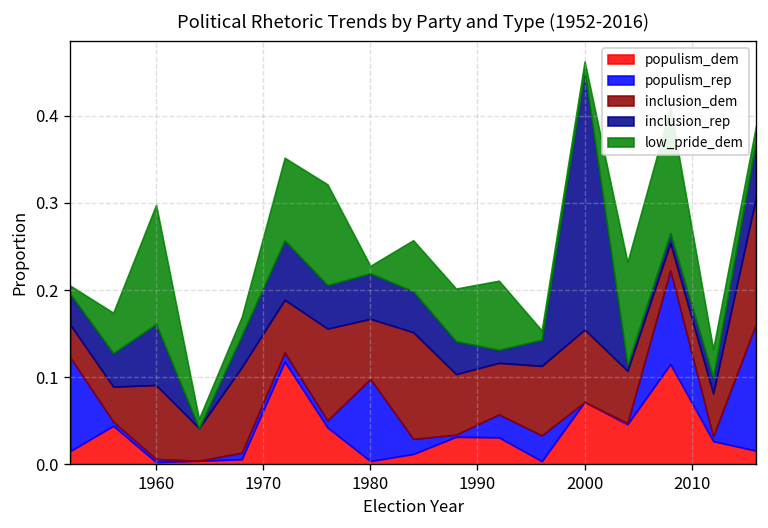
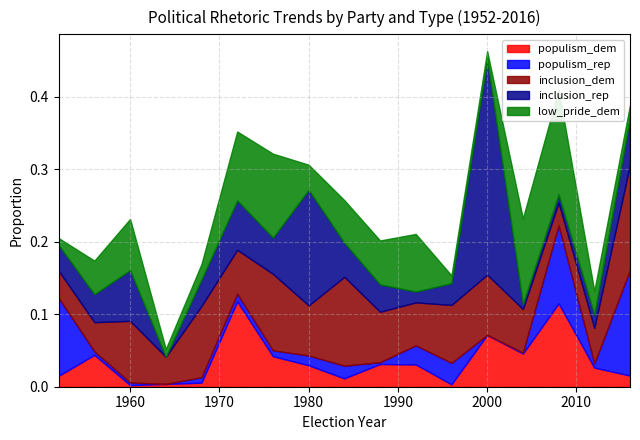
low_pride_dem, 1960: 0.14 -> 0.07
populism_dem, 1980: 0.00 -> 0.03
populism_rep, 1980: 0.09 -> 0.01
inclusion_rep, 1980: 0.05 -> 0.16
low_pride_dem, 1980: 0.01 -> 0.03
